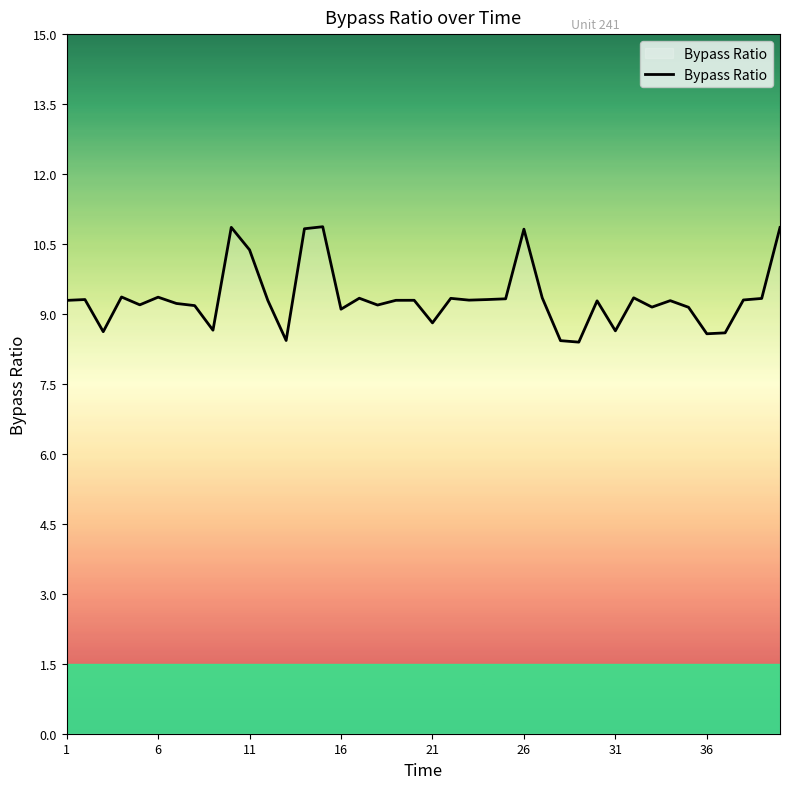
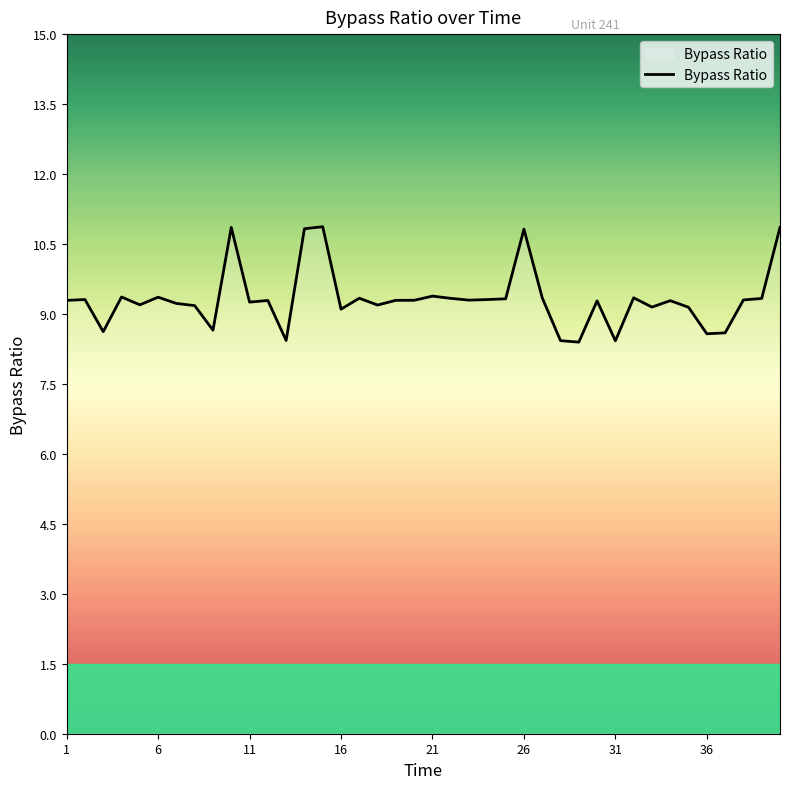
11: 10.4 -> 9.3
21: 8.8 -> 9.4
31: 8.6 -> 8.4
